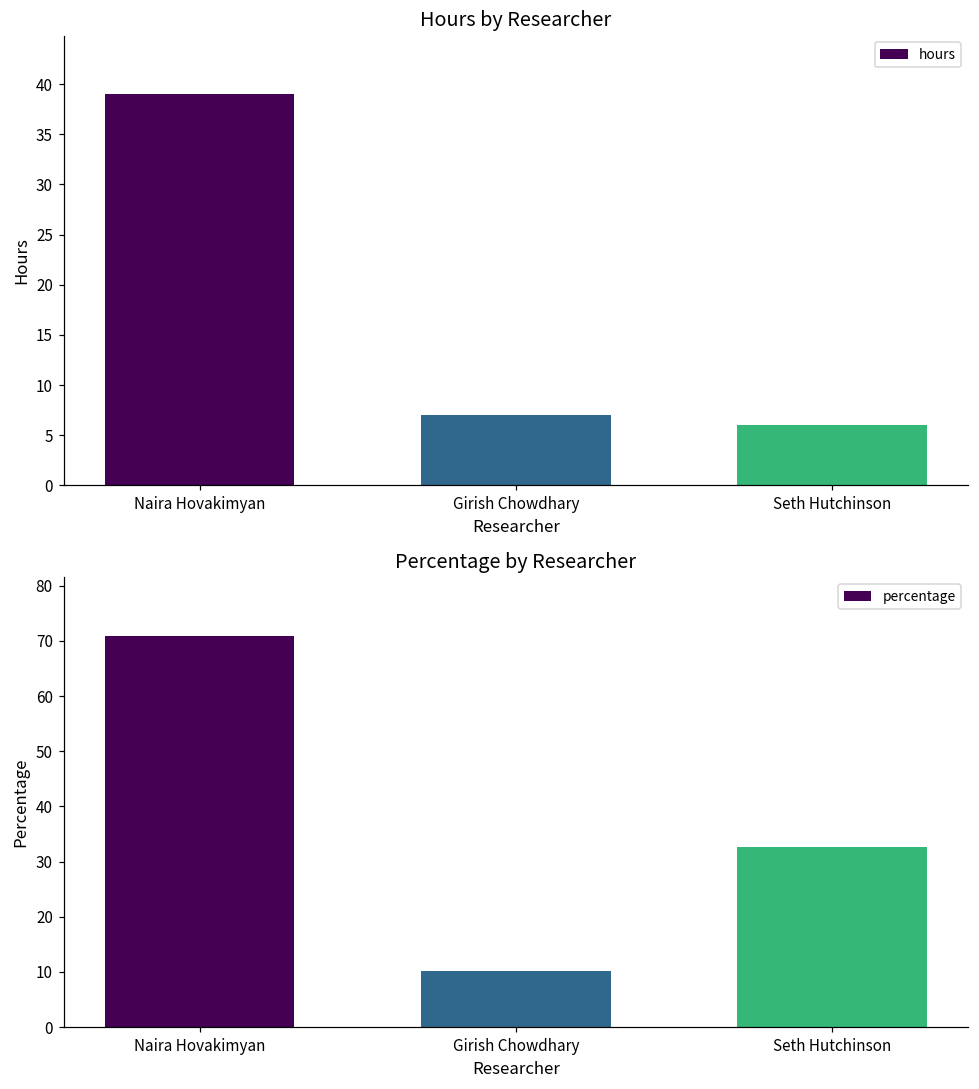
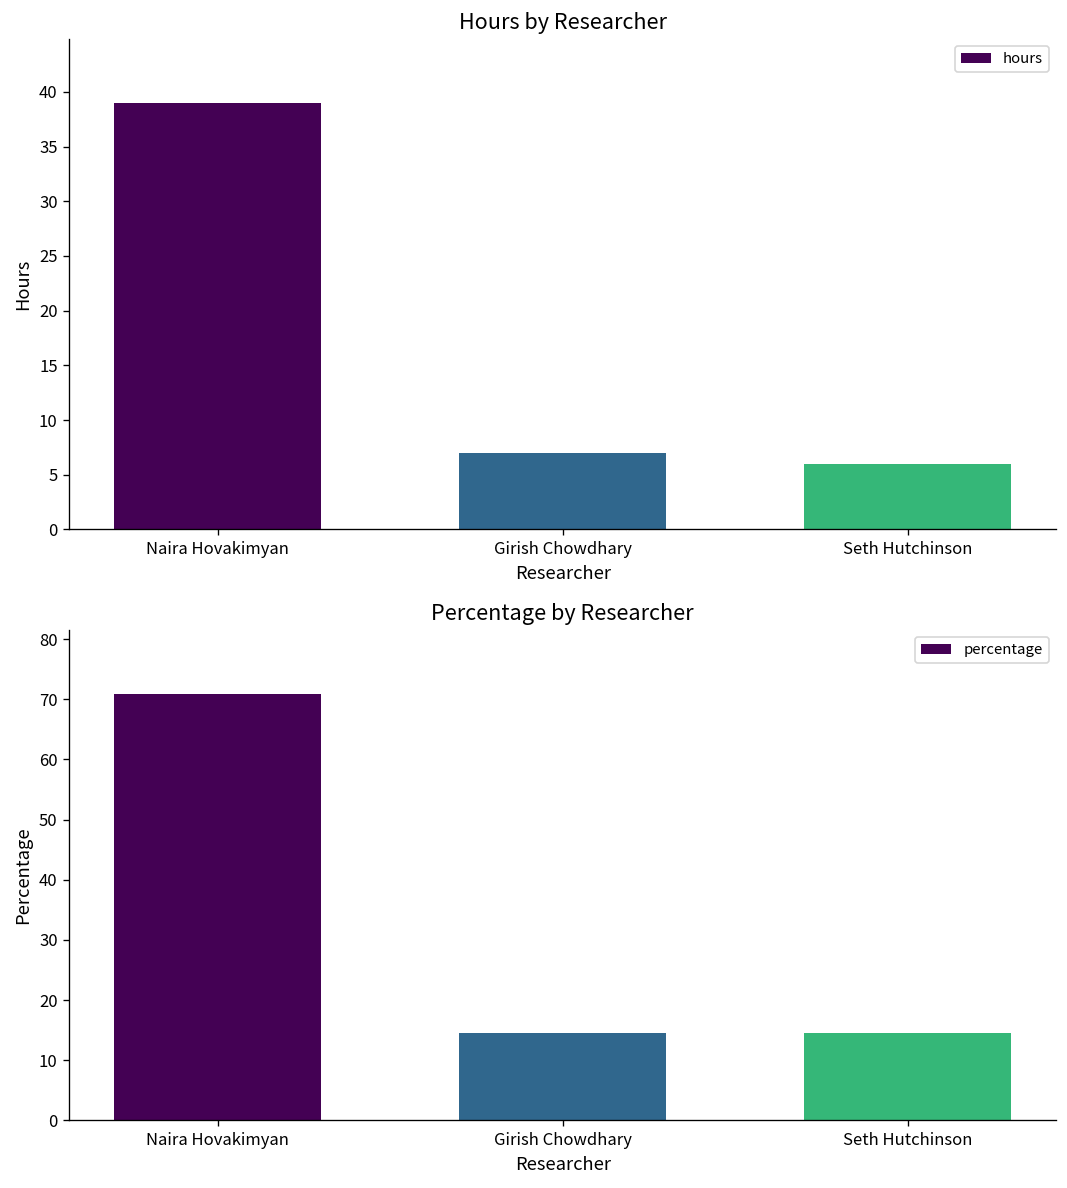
Percentage by Researcher, Girish Chowdhary: 10 -> 15
Percentage by Researcher, Seth Hutchinson: 33 -> 15
